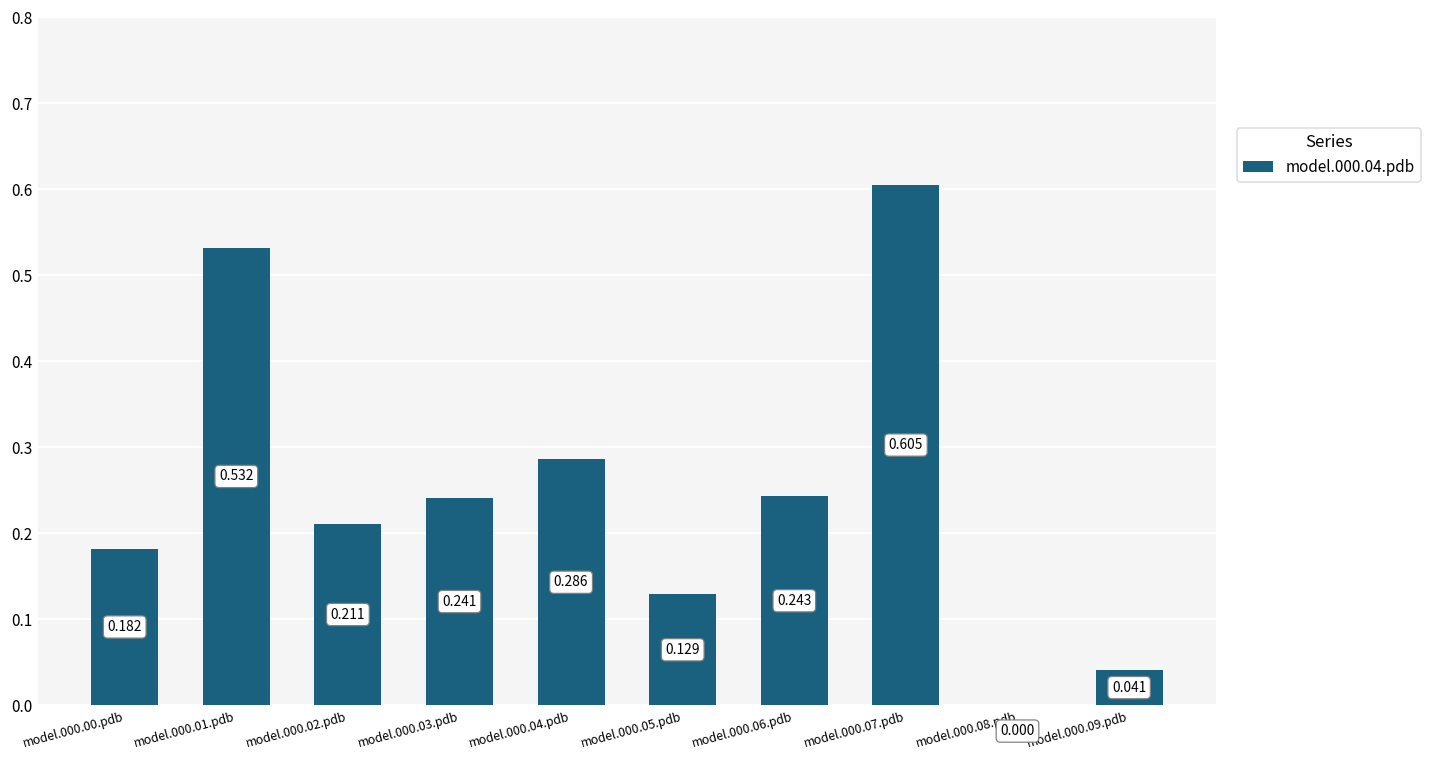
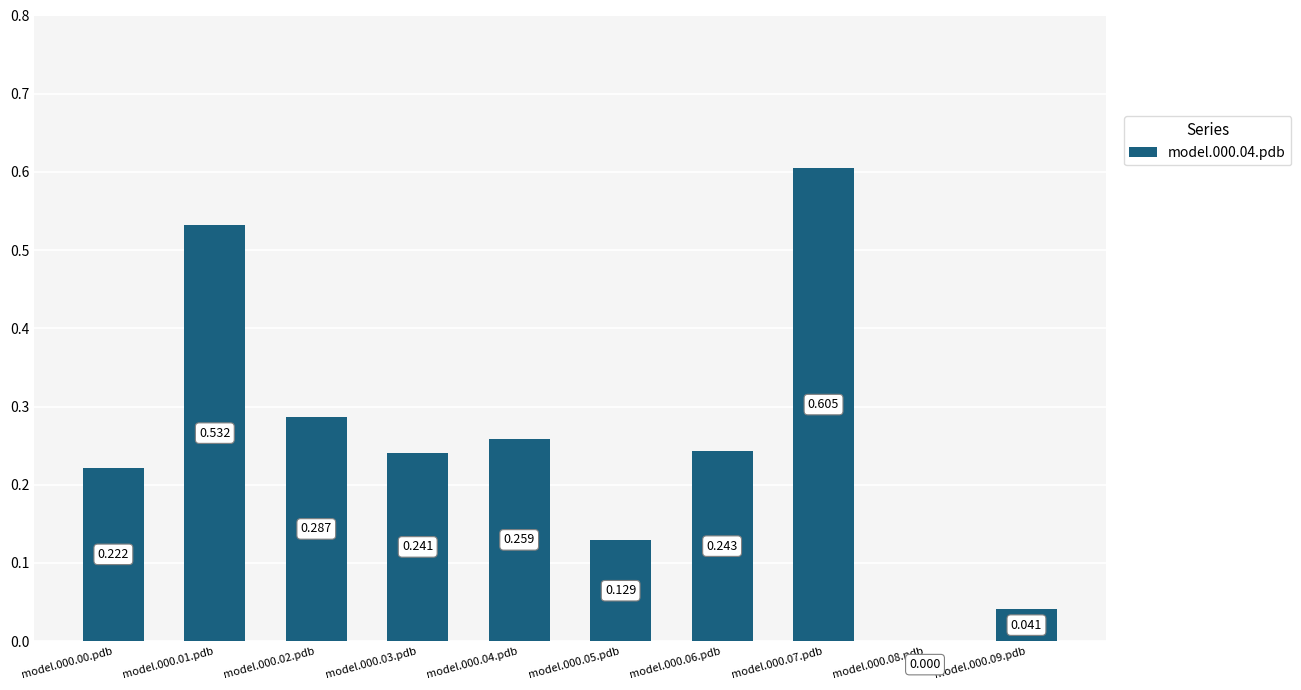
model.000.00.pdb: 0.182 -> 0.222
model.000.02.pdb: 0.211 -> 0.287
model.000.04.pdb: 0.286 -> 0.259
